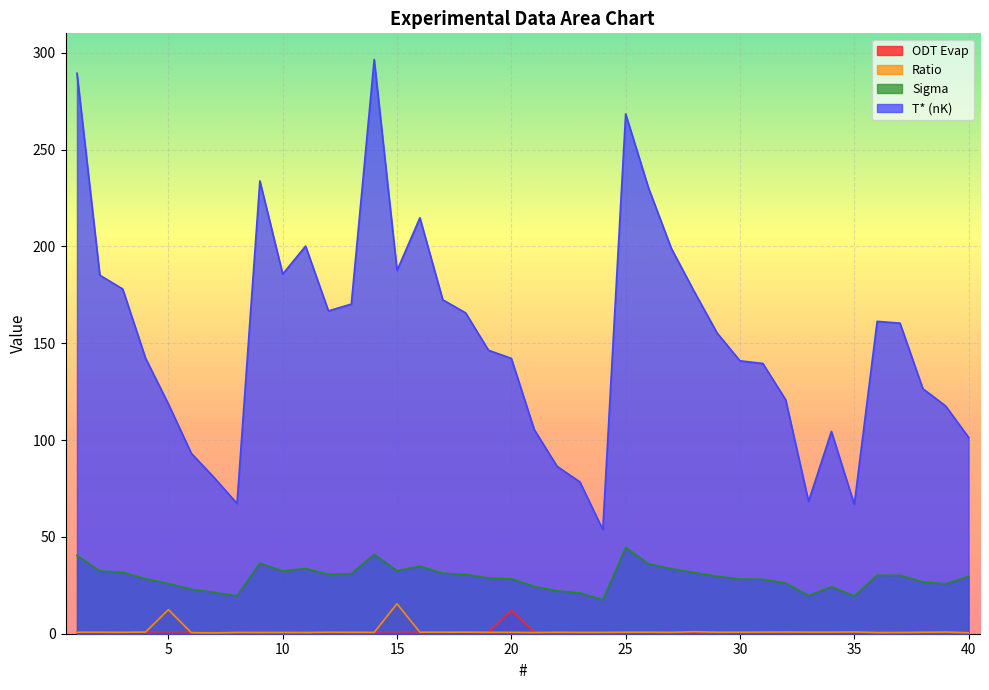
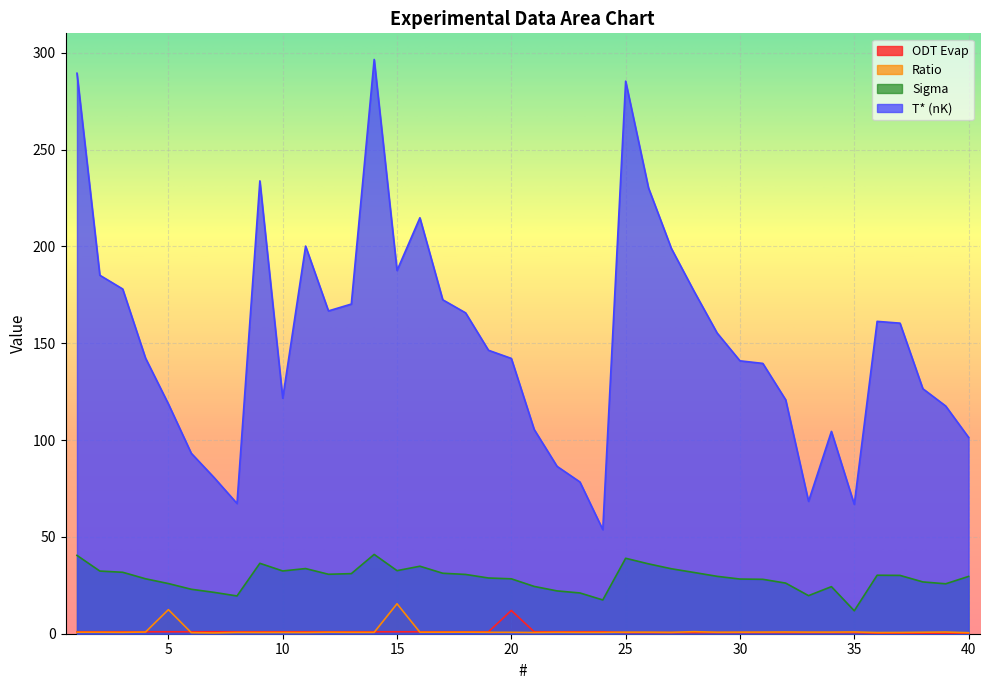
T* (nK), 10: 186 -> 122
Sigma, 25: 45 -> 39
T* (nK), 25: 268 -> 285
Sigma, 35: 19 -> 12
